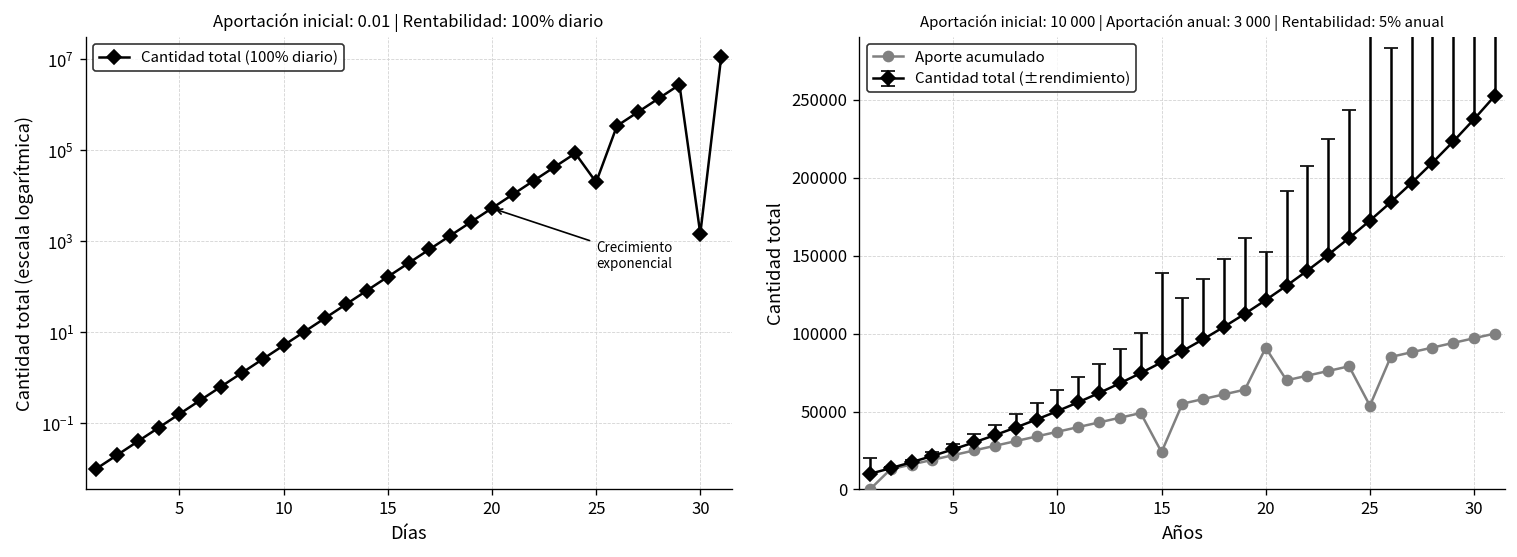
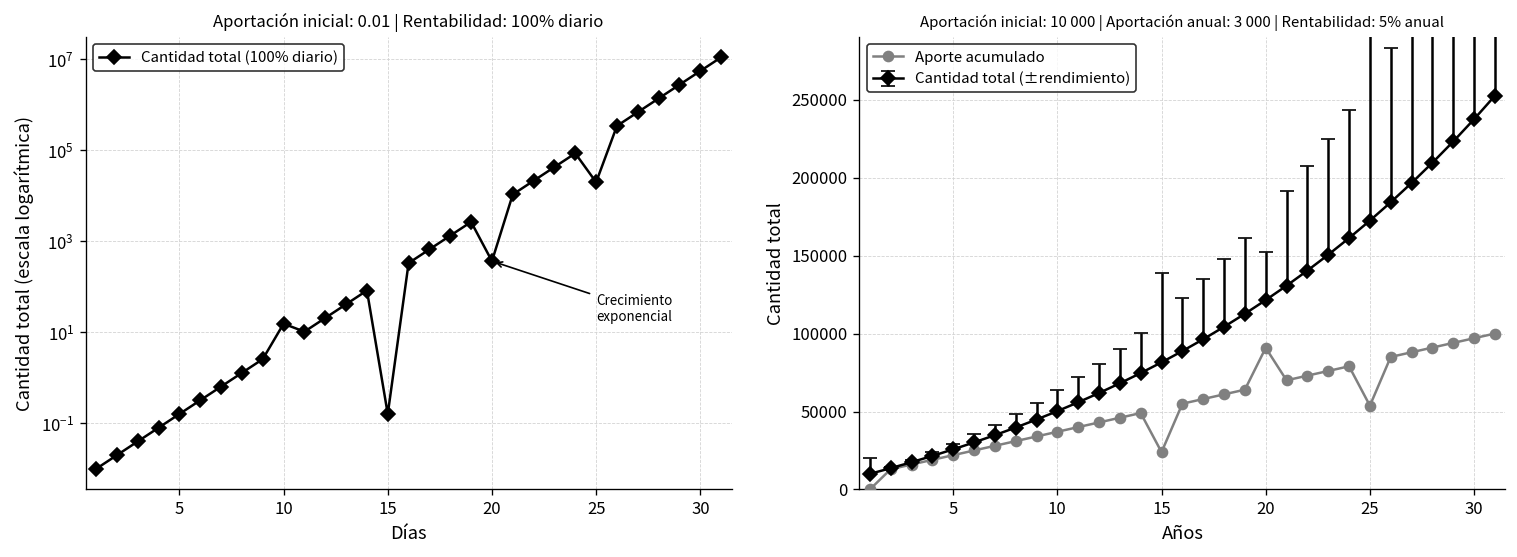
Aportación inicial: 0.01 | Rentabilidad: 100% diario, 10: 5 -> 15
Aportación inicial: 0.01 | Rentabilidad: 100% diario, 15: 160 -> 0.16
Aportación inicial: 0.01 | Rentabilidad: 100% diario, 20: 5000 -> 400
Aportación inicial: 0.01 | Rentabilidad: 100% diario, 30: 1400 -> 5000000
